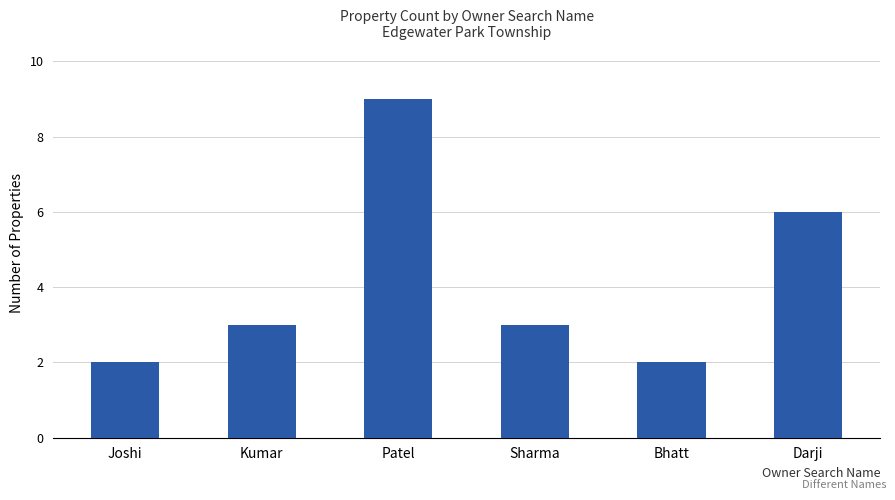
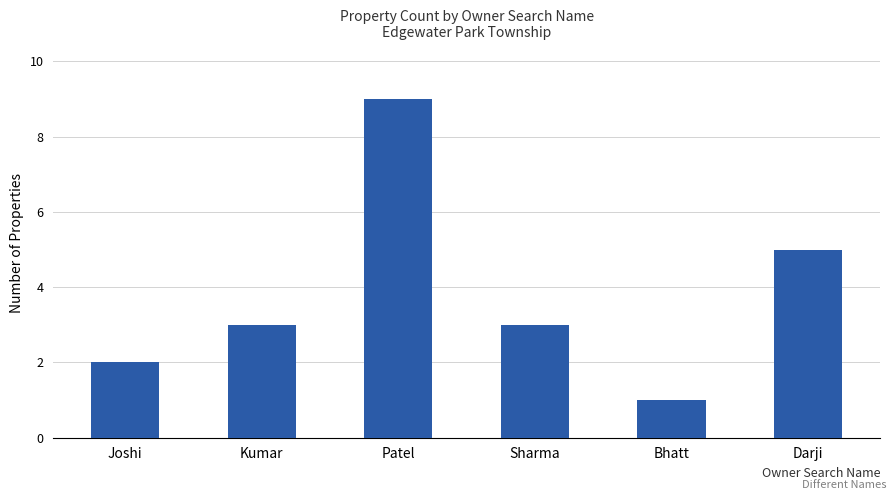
Bhatt: 2 -> 1
Darji: 6 -> 5
